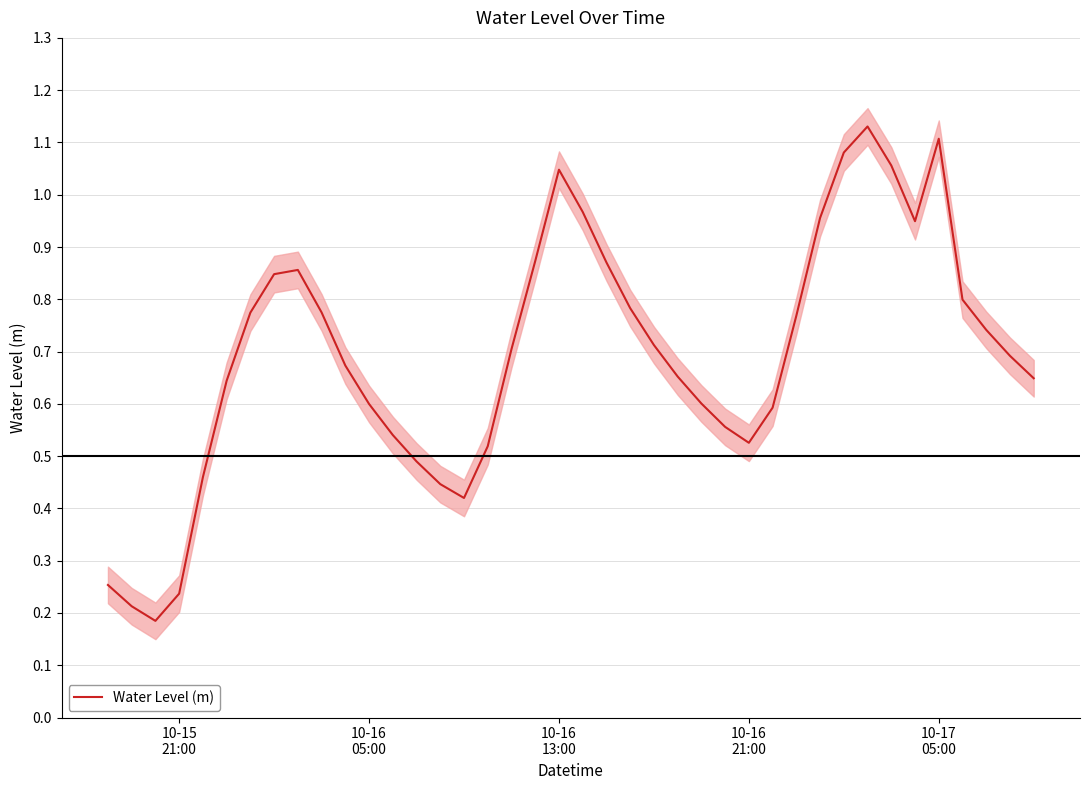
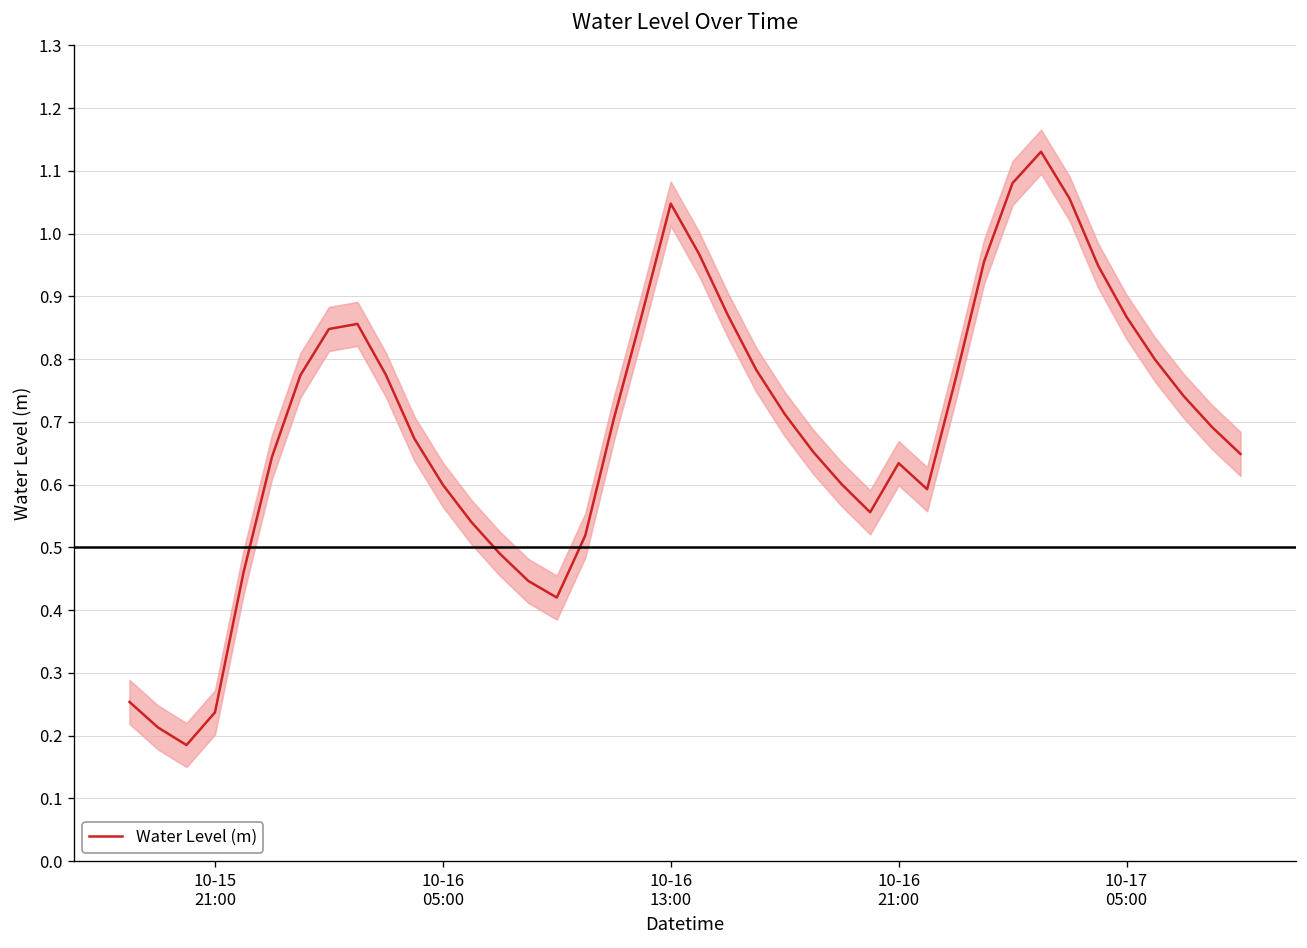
Water Level (m), 10-16 21:00: 0.53 -> 0.63
Water Level (m), 10-17 05:00: 1.11 -> 0.87
